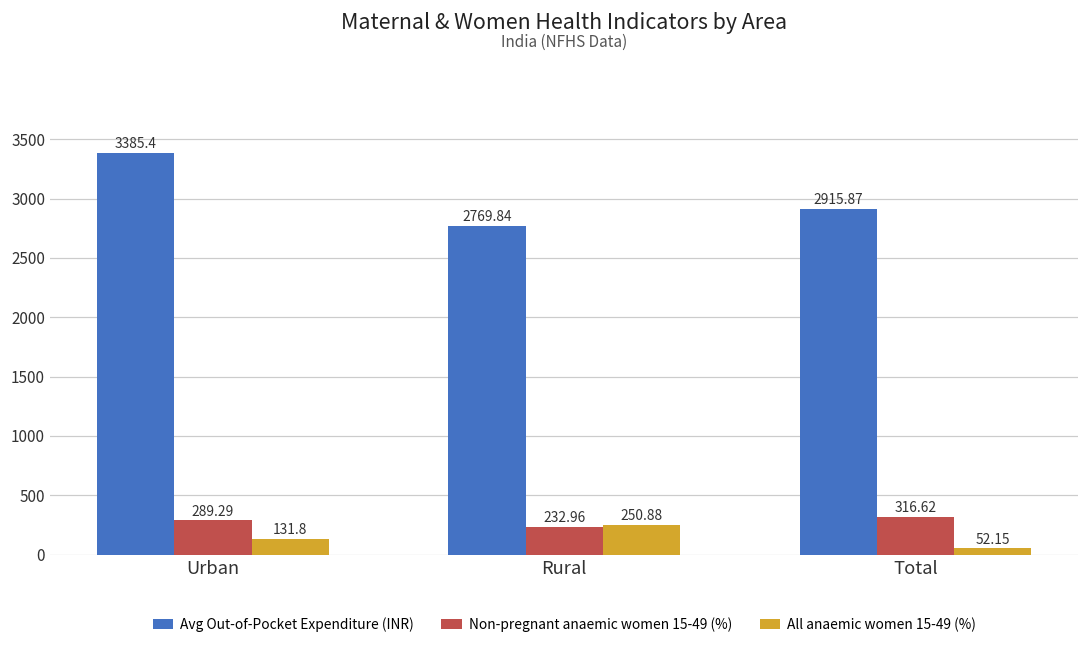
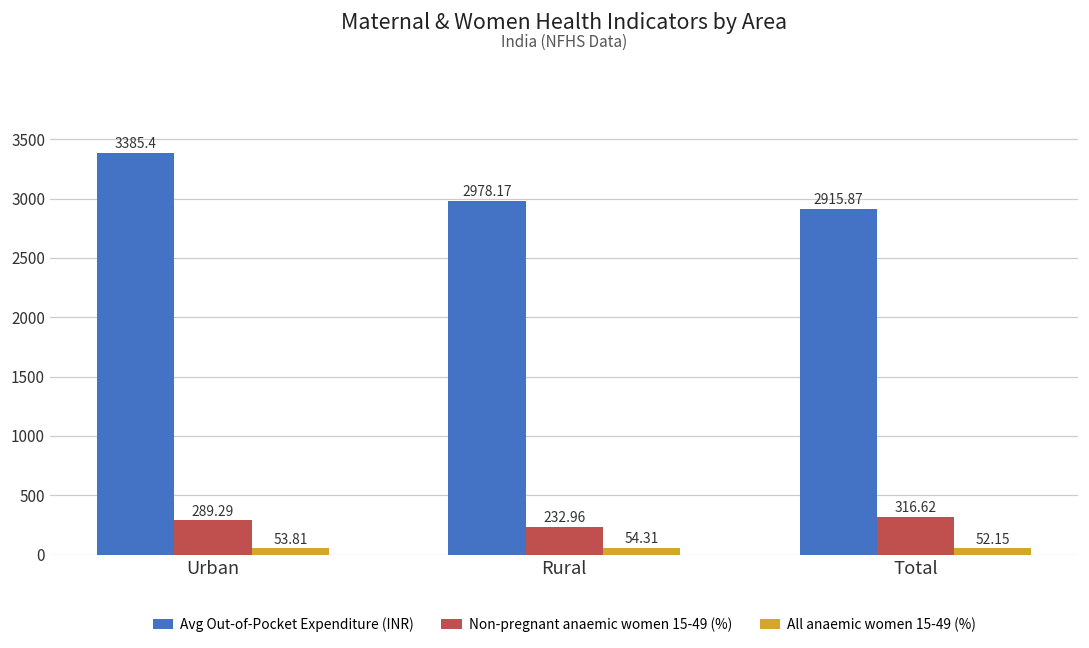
All anaemic women 15-49 (%), Urban: 131.8 -> 53.81
Avg Out-of-Pocket Expenditure (INR), Rural: 2769.84 -> 2978.17
All anaemic women 15-49 (%), Rural: 250.88 -> 54.31
